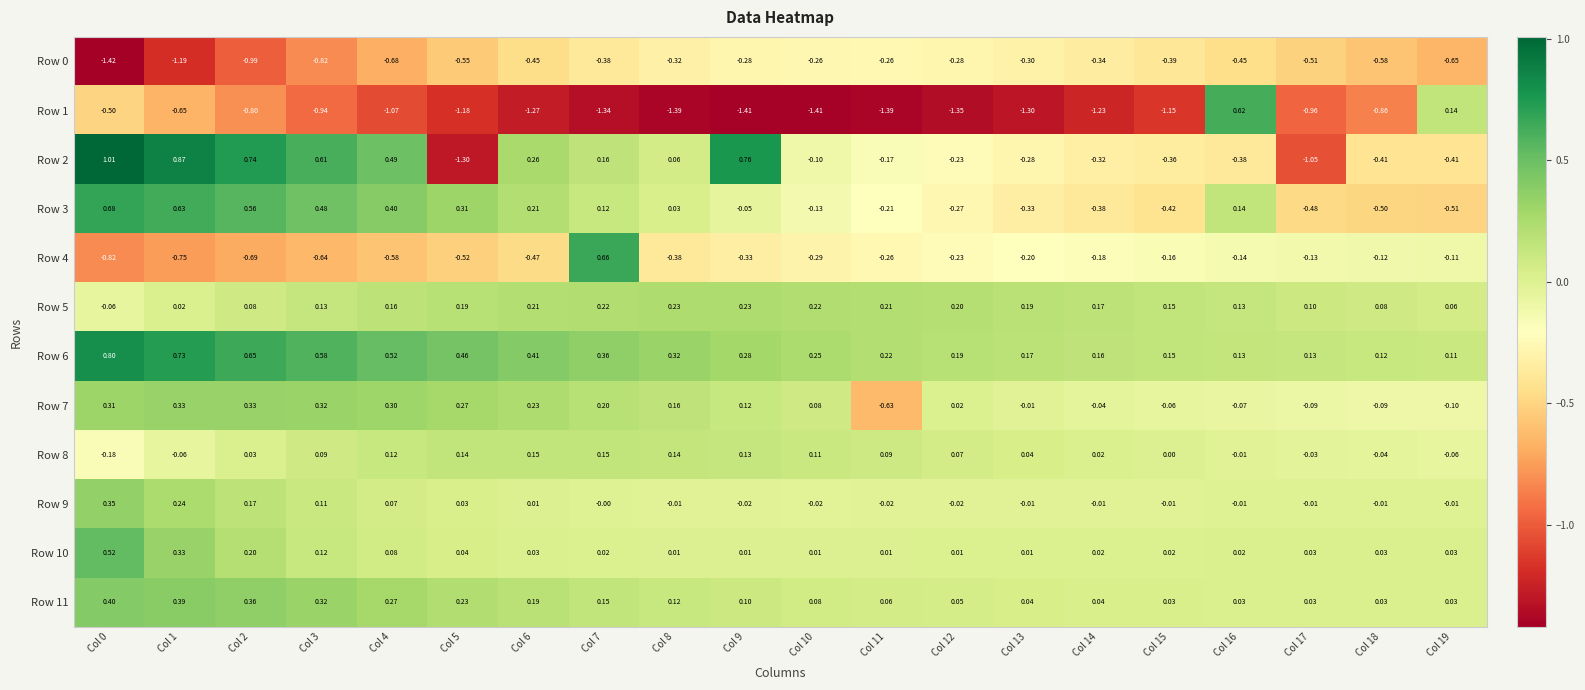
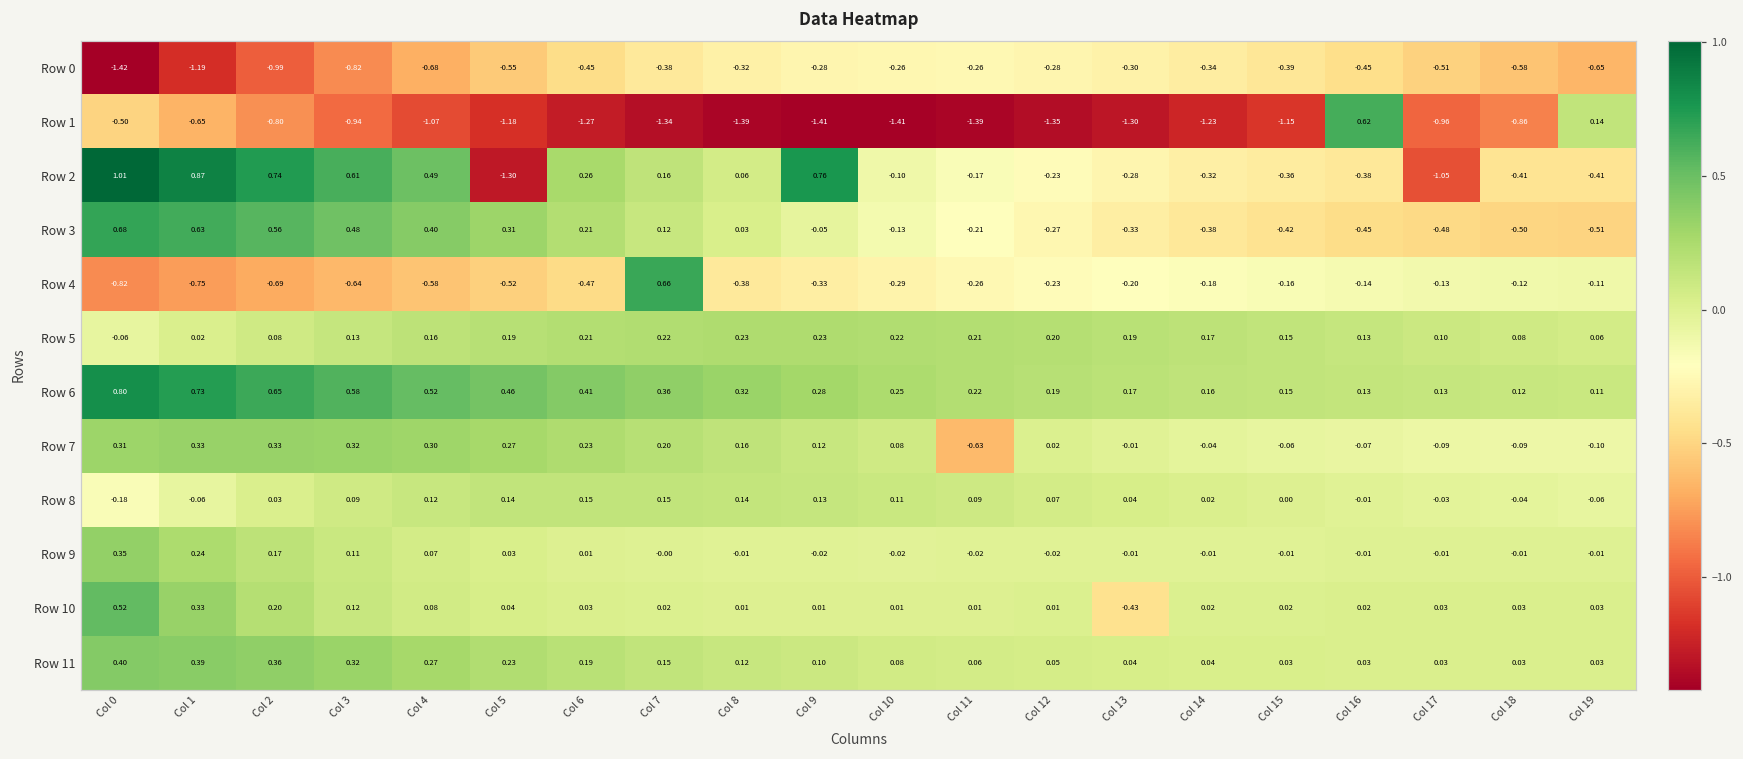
Row 3, Col 16: 0.14 -> -0.45
Row 10, Col 13: 0.01 -> -0.43
